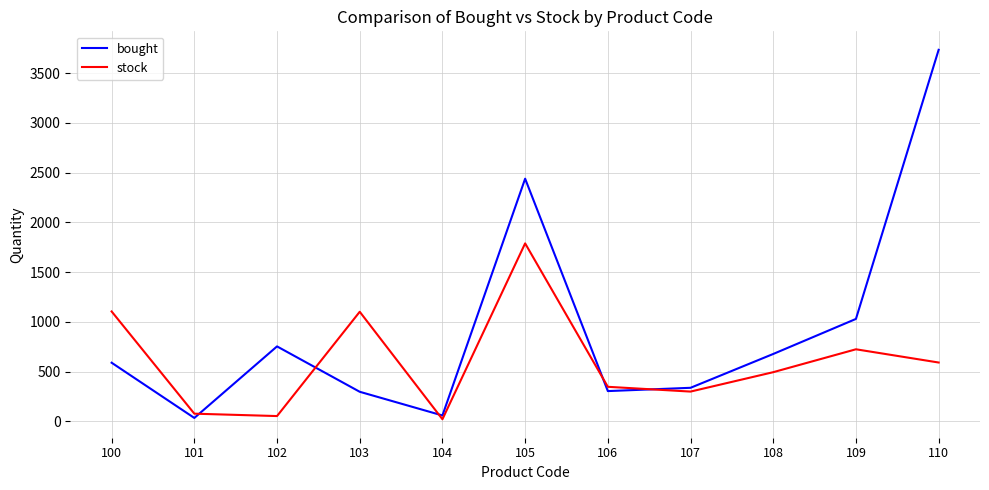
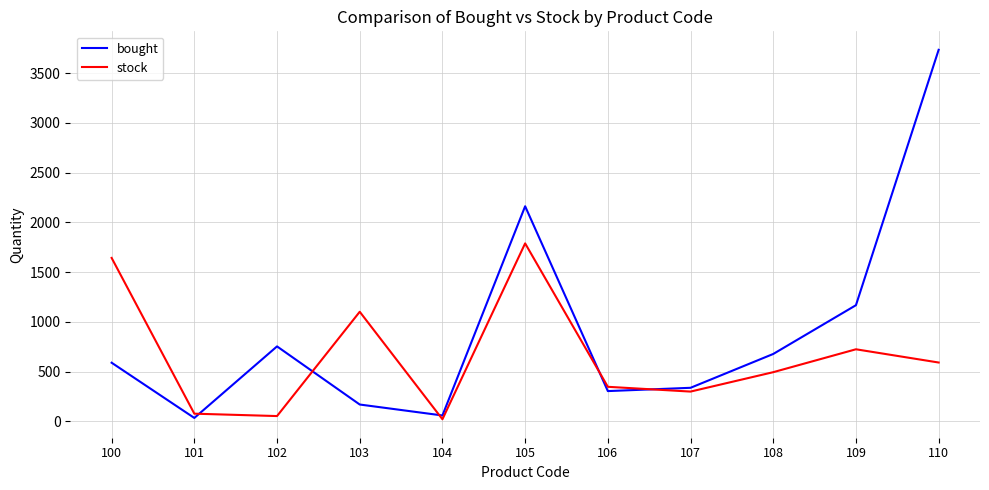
stock, 100: 1100 -> 1600
bought, 103: 300 -> 200
bought, 105: 2400 -> 2200
bought, 109: 1000 -> 1200
